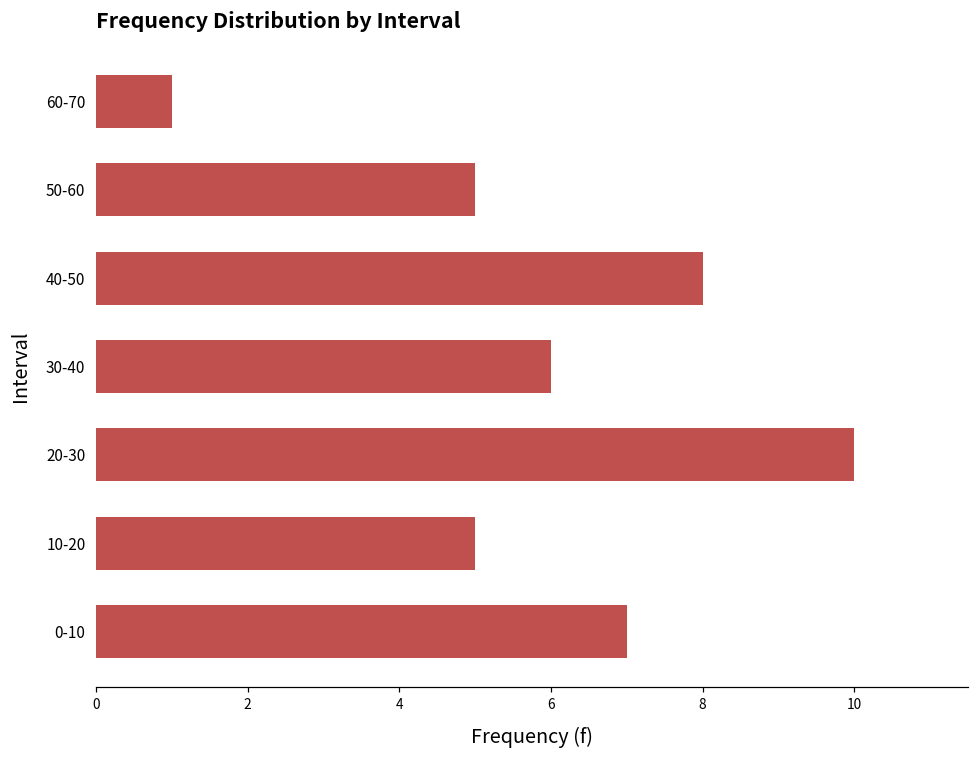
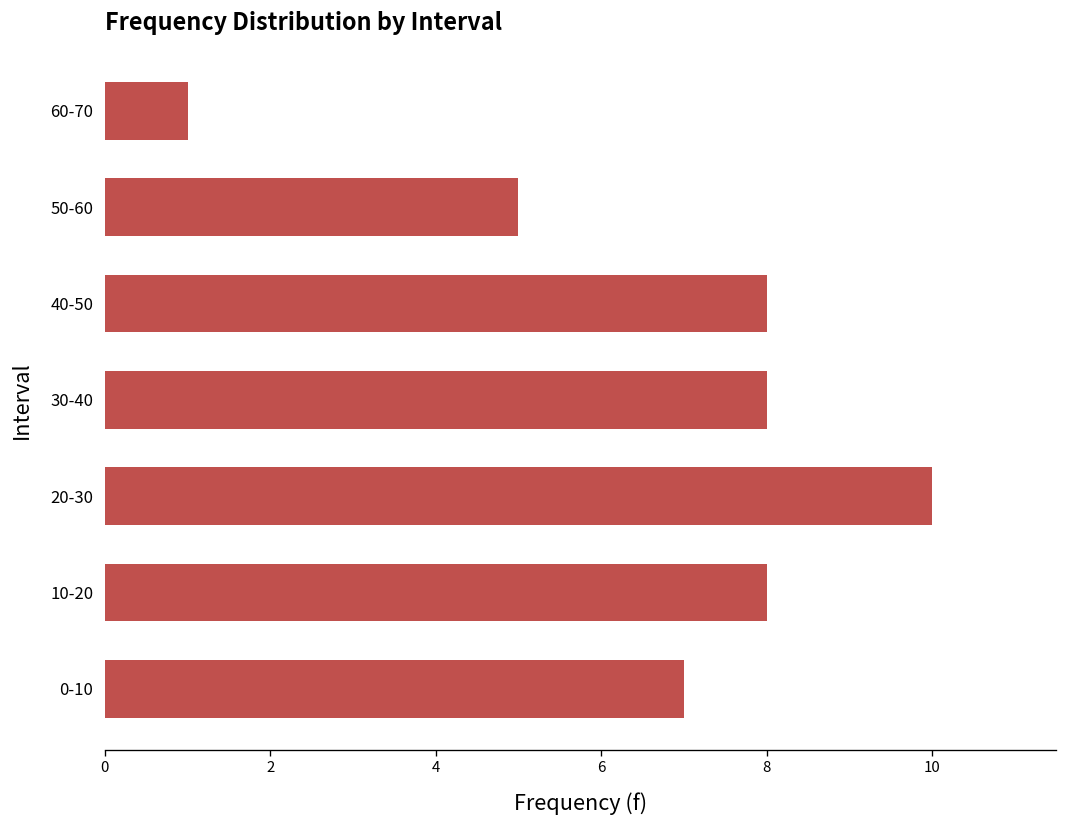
30-40: 6 -> 8
10-20: 5 -> 8
